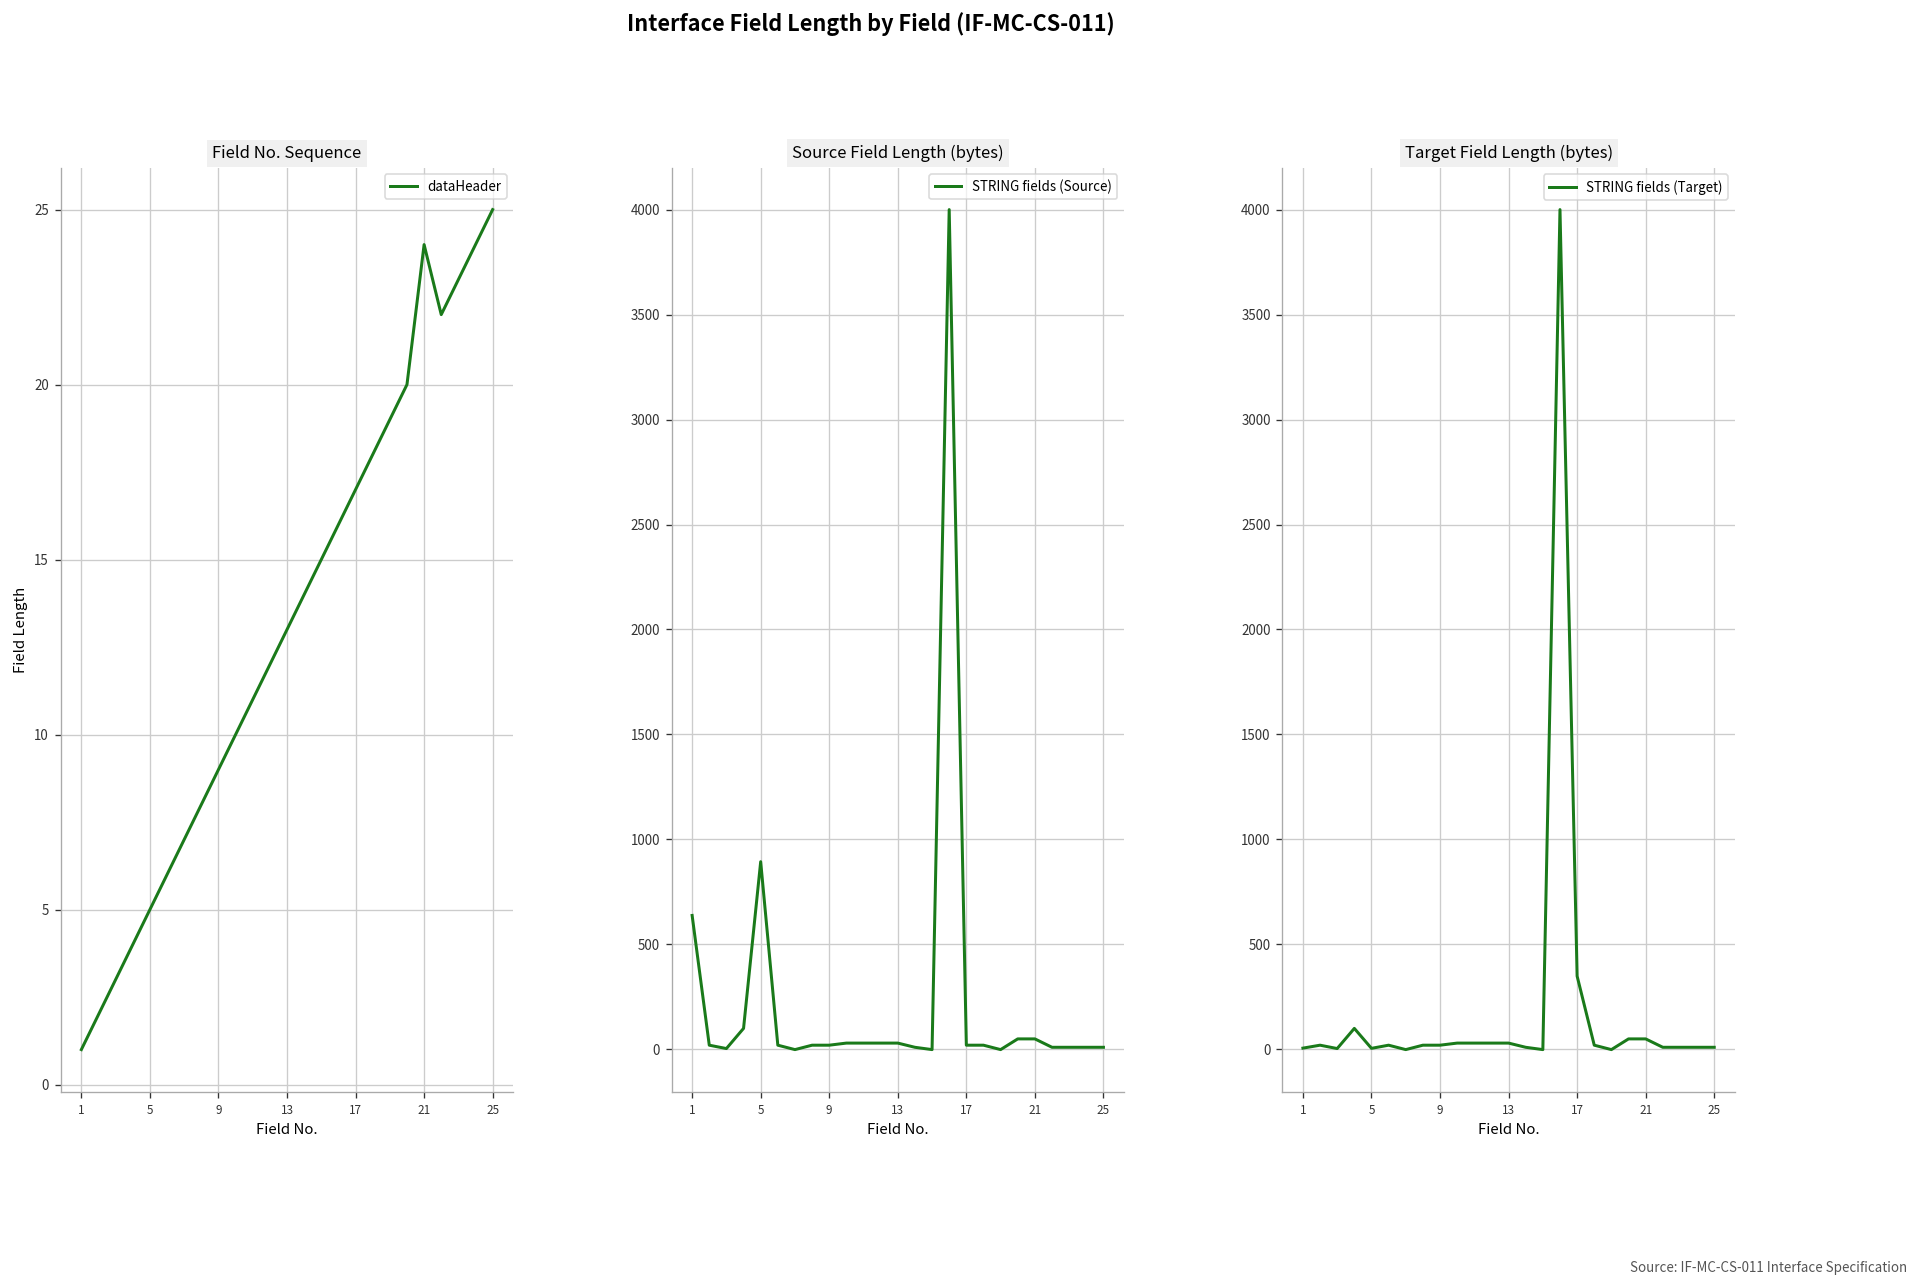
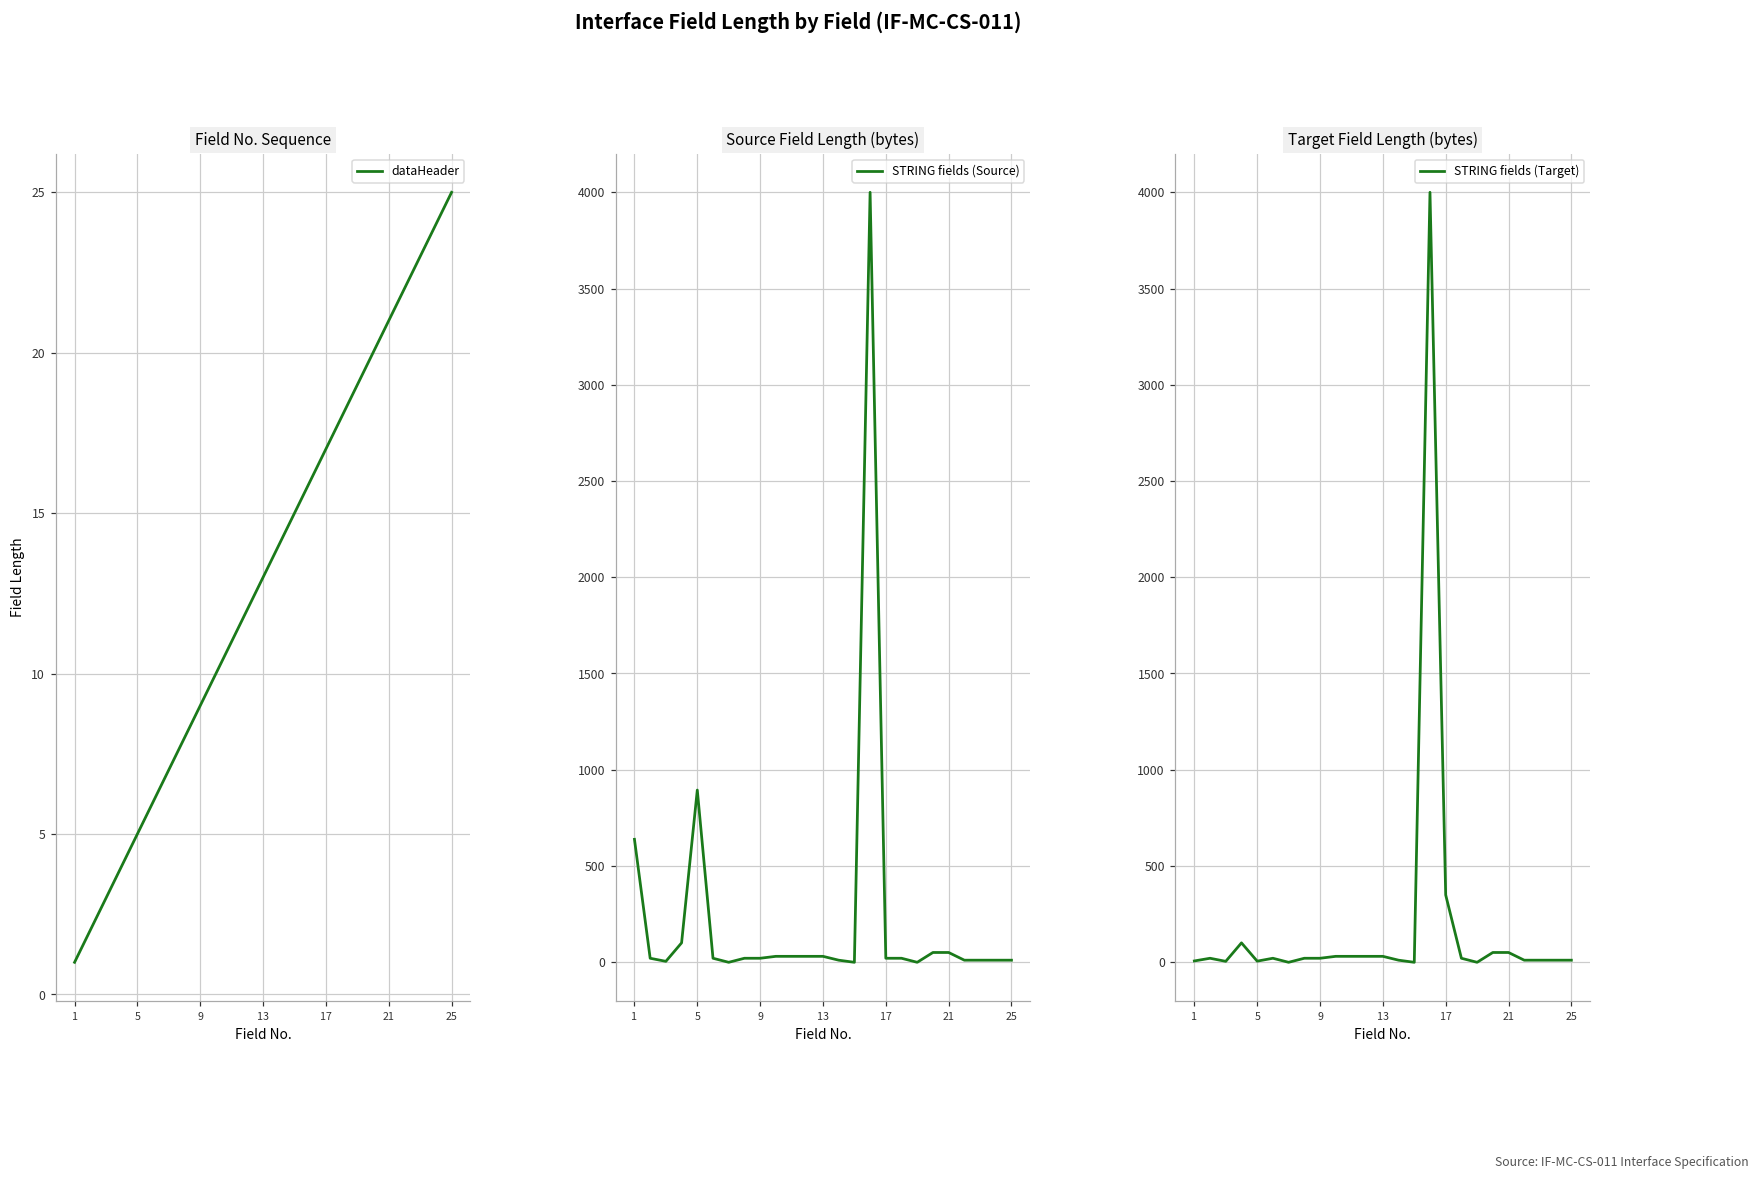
Field No. Sequence, 21: 24 -> 21
